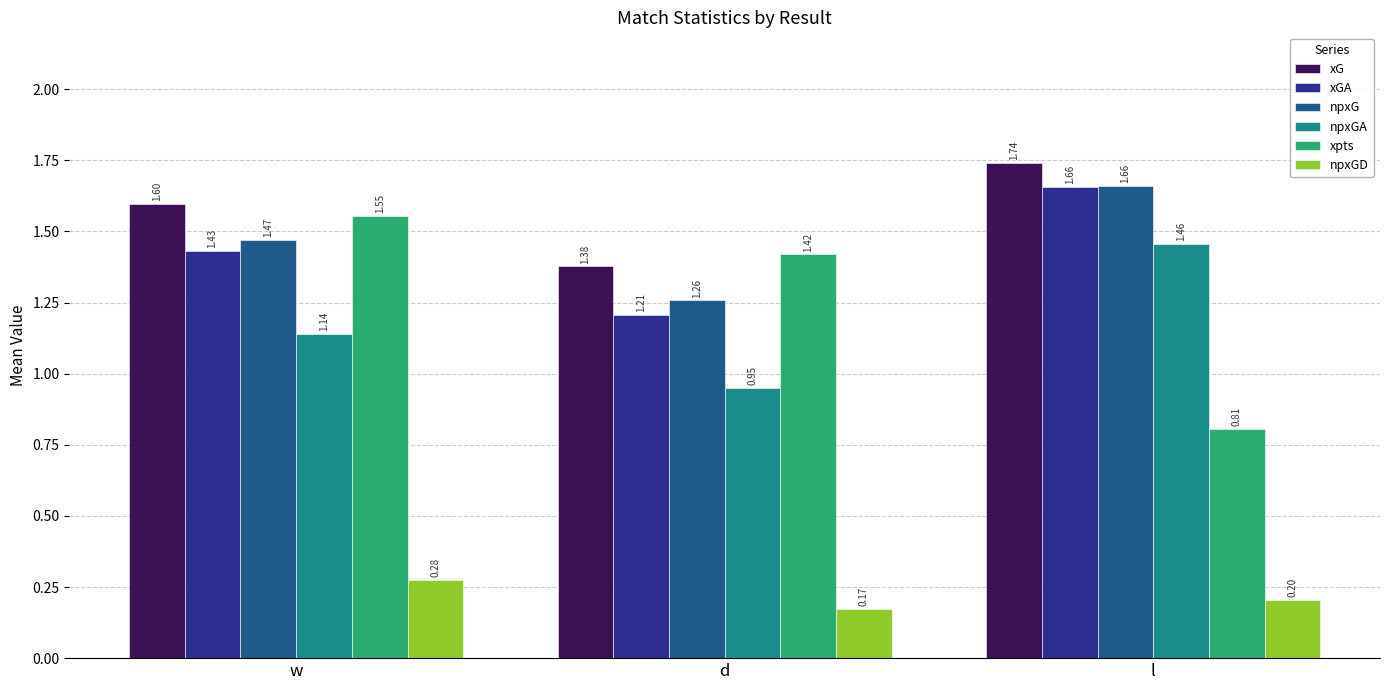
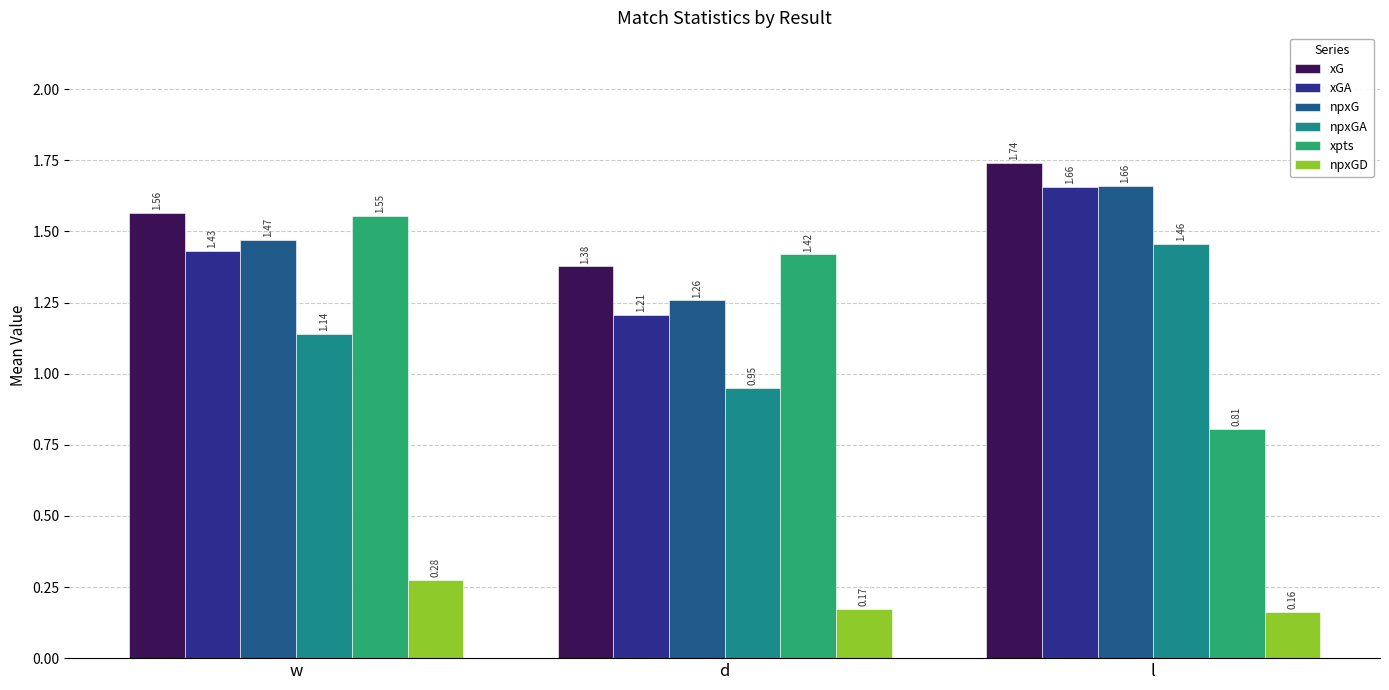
xG, w: 1.60 -> 1.56
npxGD, l: 0.20 -> 0.16
